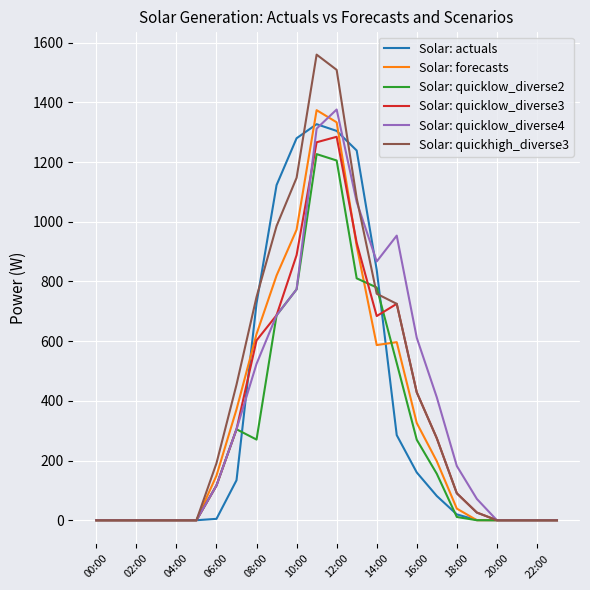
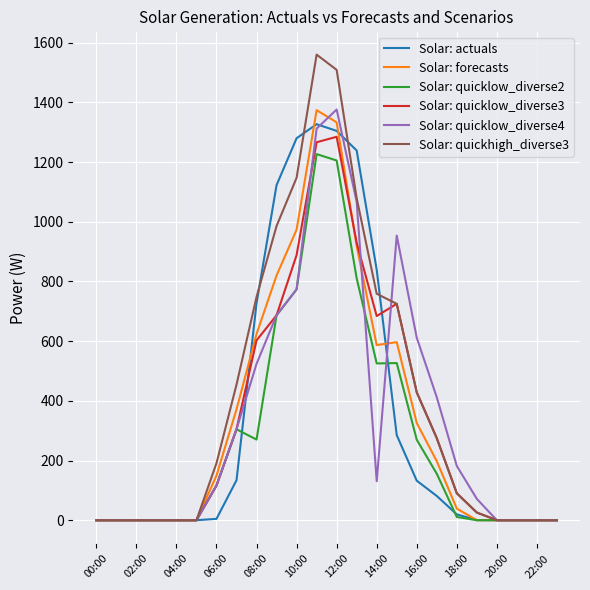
Solar: quicklow_diverse2, 14:00: 780 -> 530
Solar: quicklow_diverse4, 14:00: 870 -> 130
Solar: actuals, 16:00: 160 -> 130
